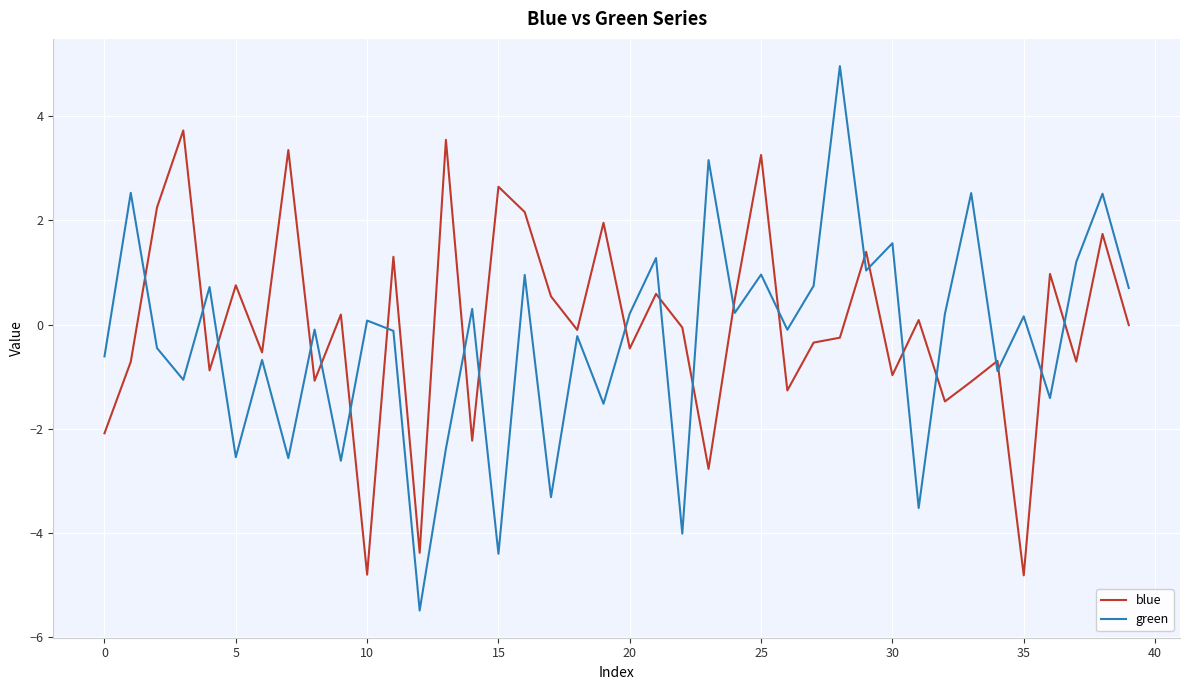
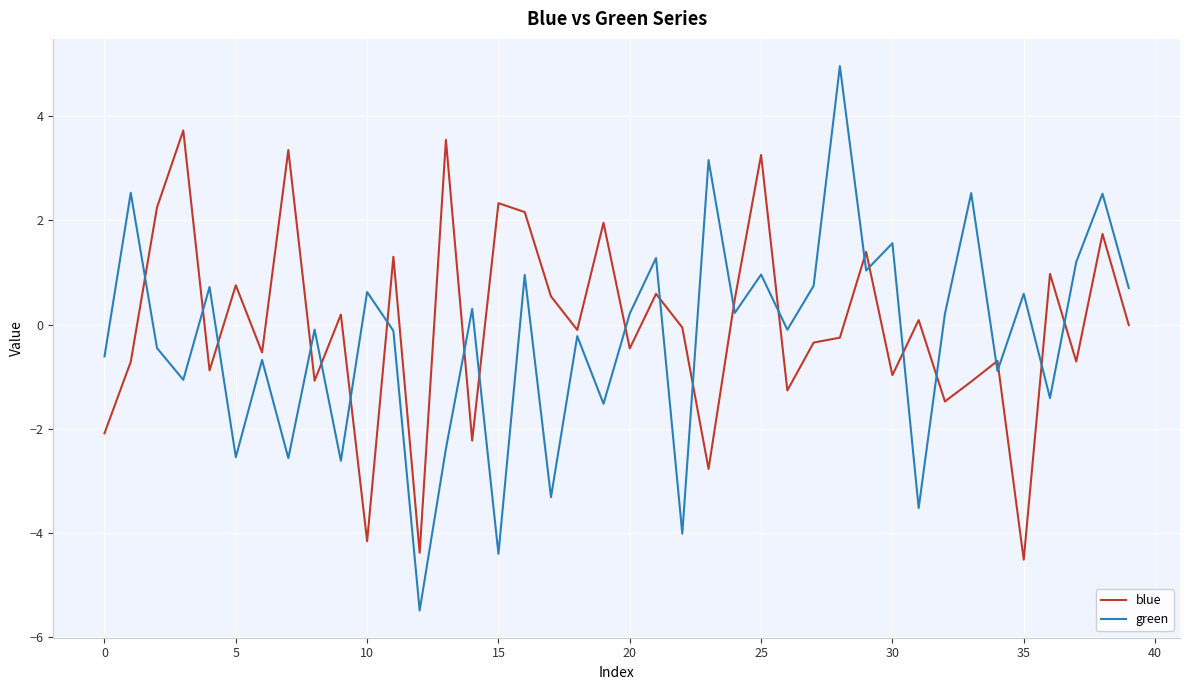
blue, 10: -4.8 -> -4.2
green, 10: 0.1 -> 0.6
blue, 15: 2.6 -> 2.3
blue, 35: -4.8 -> -4.5
green, 35: 0.2 -> 0.6
